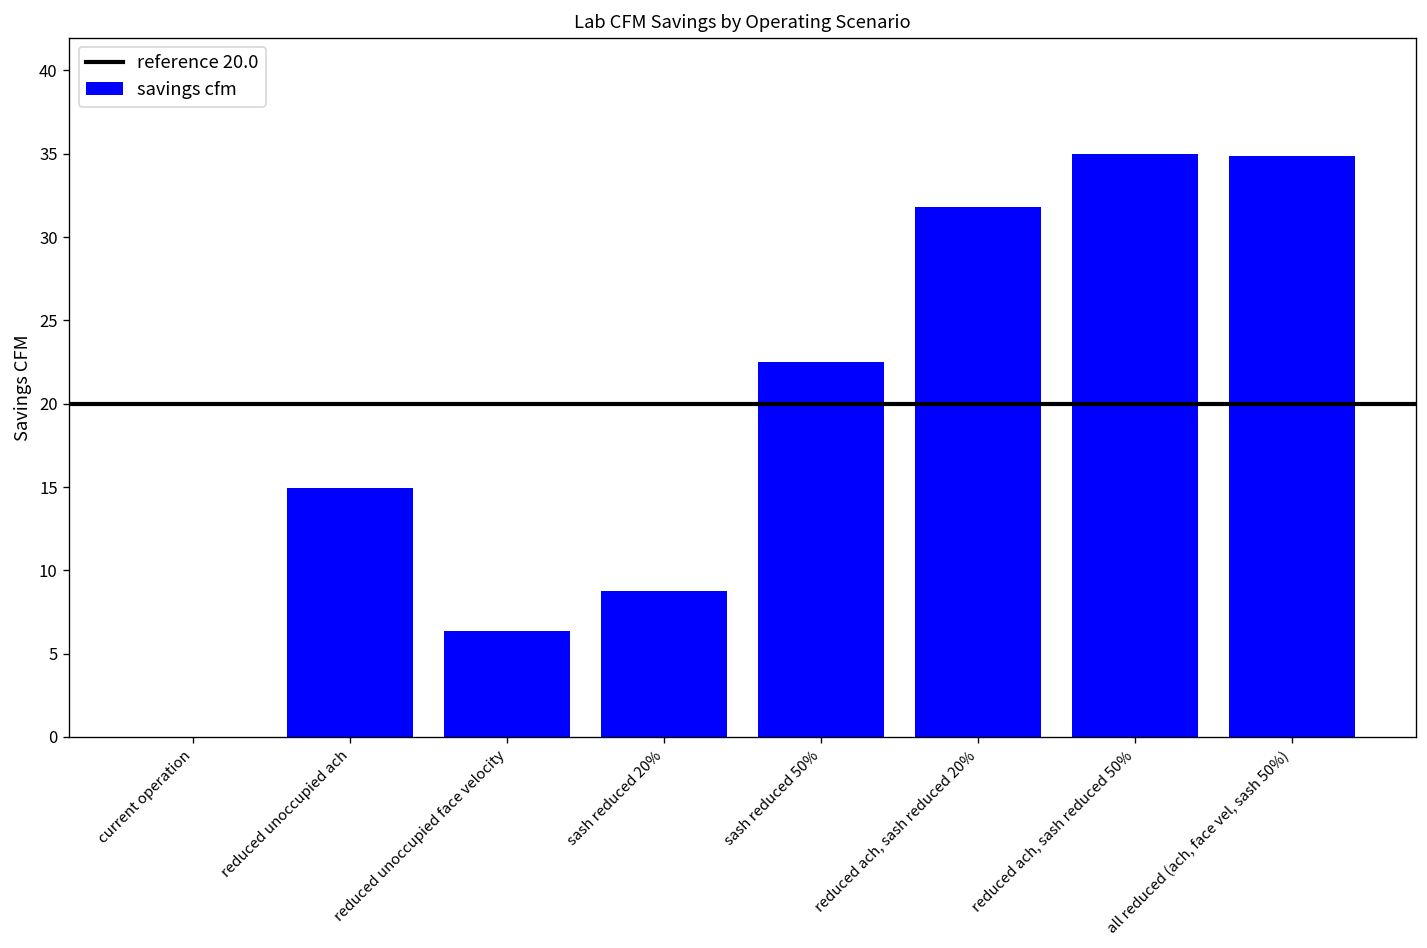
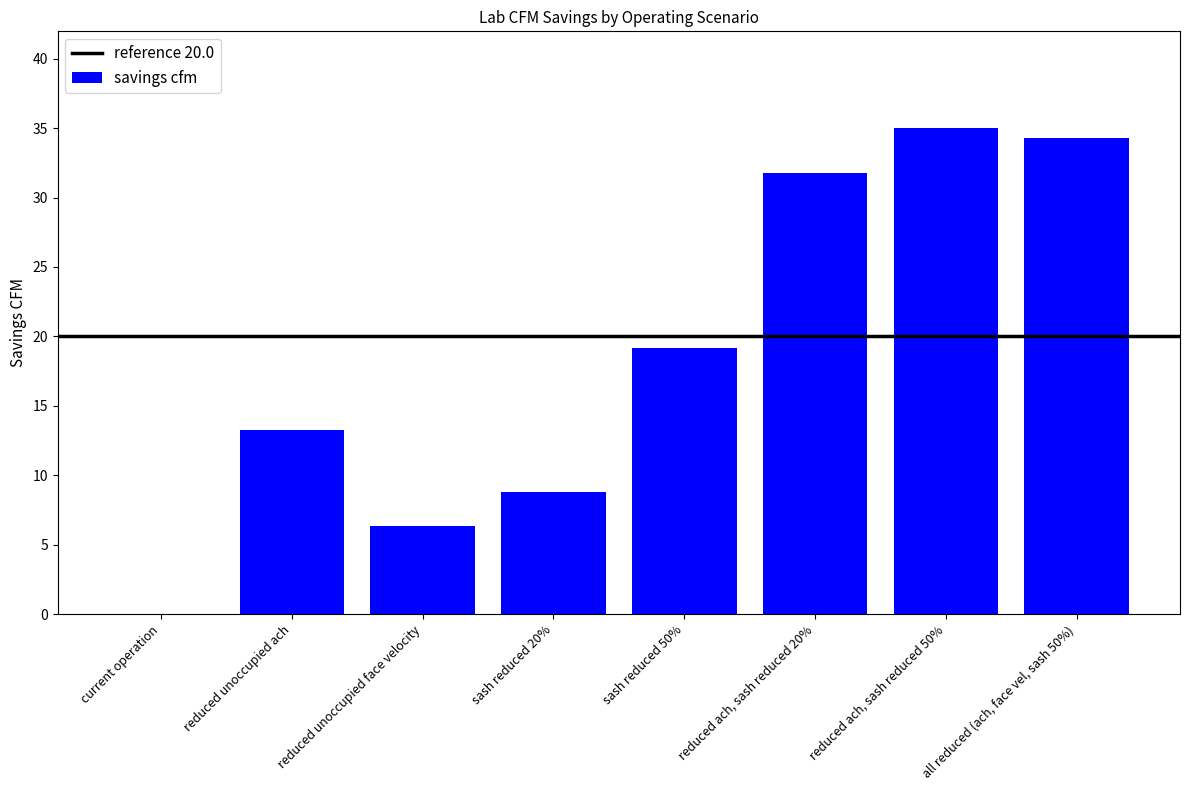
reduced unoccupied ach: 15.0 -> 13.3
sash reduced 50%: 22.5 -> 19.2
all reduced (ach, face vel, sash 50%): 34.9 -> 34.3
